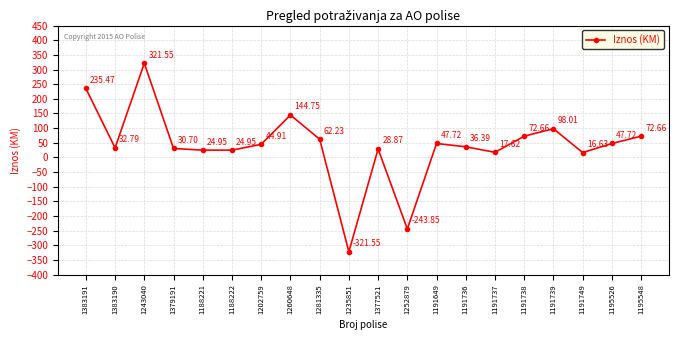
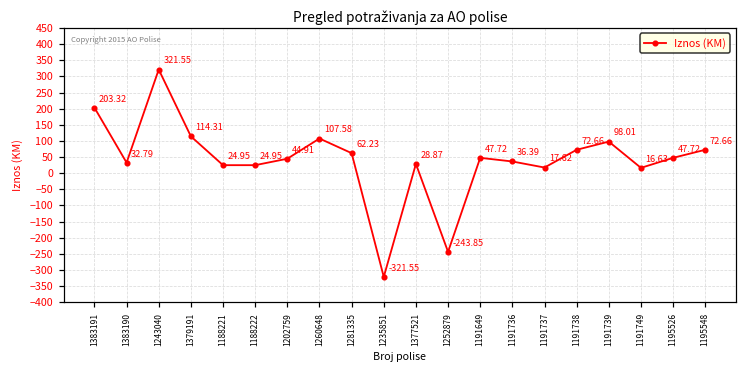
1383191: 235.47 -> 203.32
1379191: 30.70 -> 114.31
1260648: 144.75 -> 107.58
